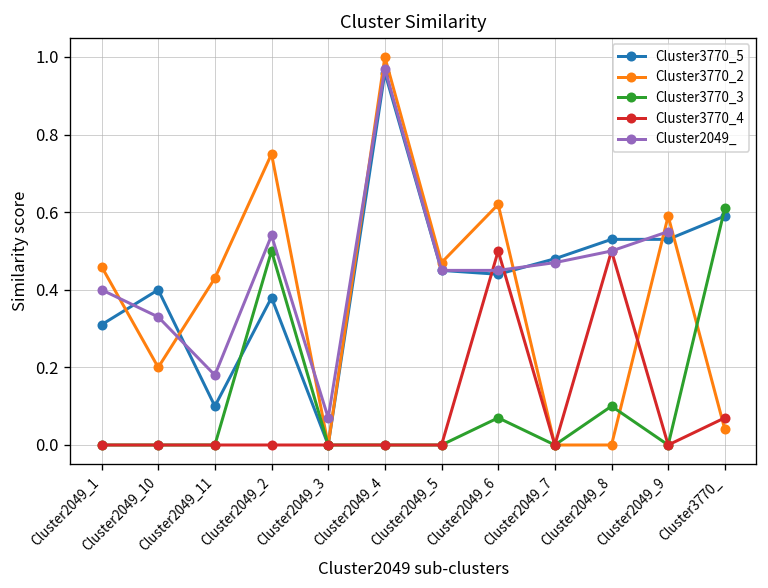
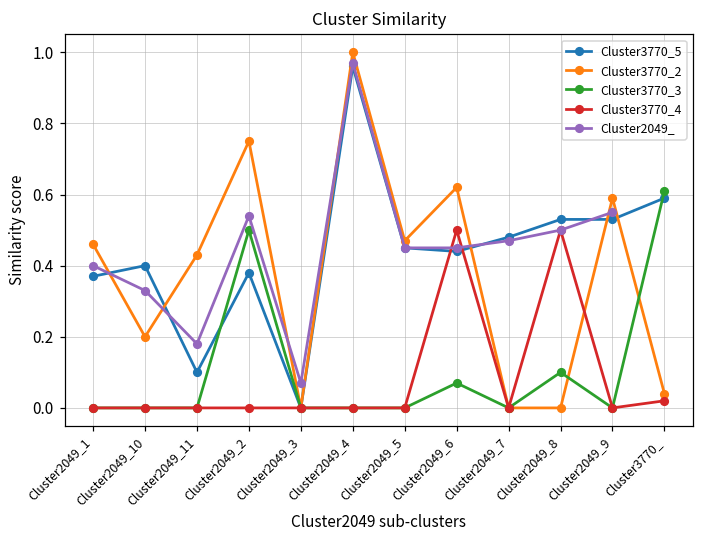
Cluster3770_5, Cluster2049_1: 0.31 -> 0.37
Cluster3770_4, Cluster3770_: 0.07 -> 0.02
